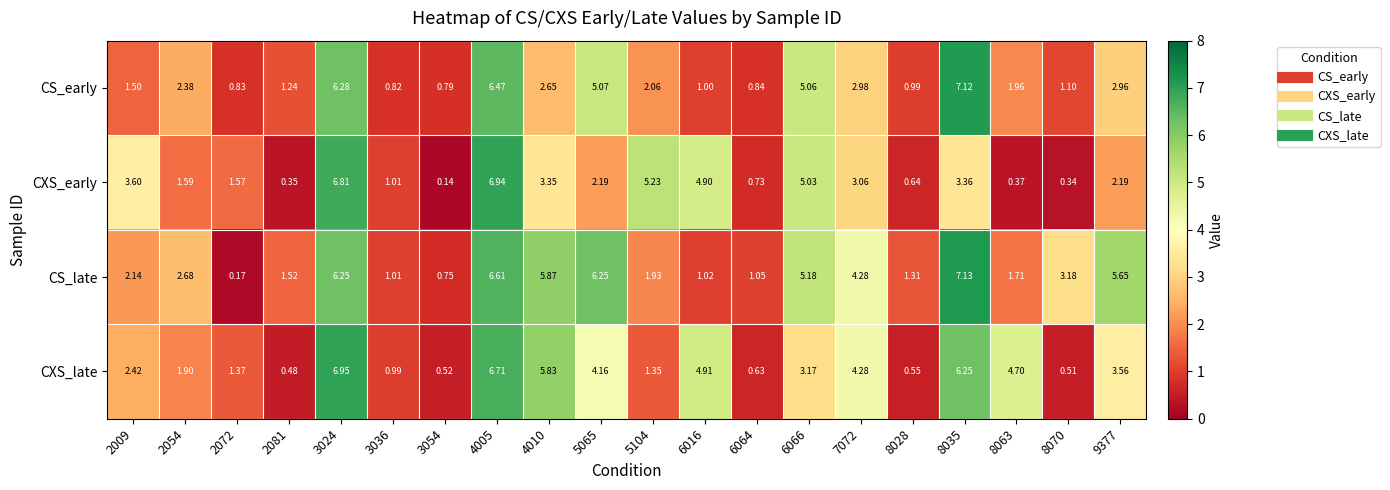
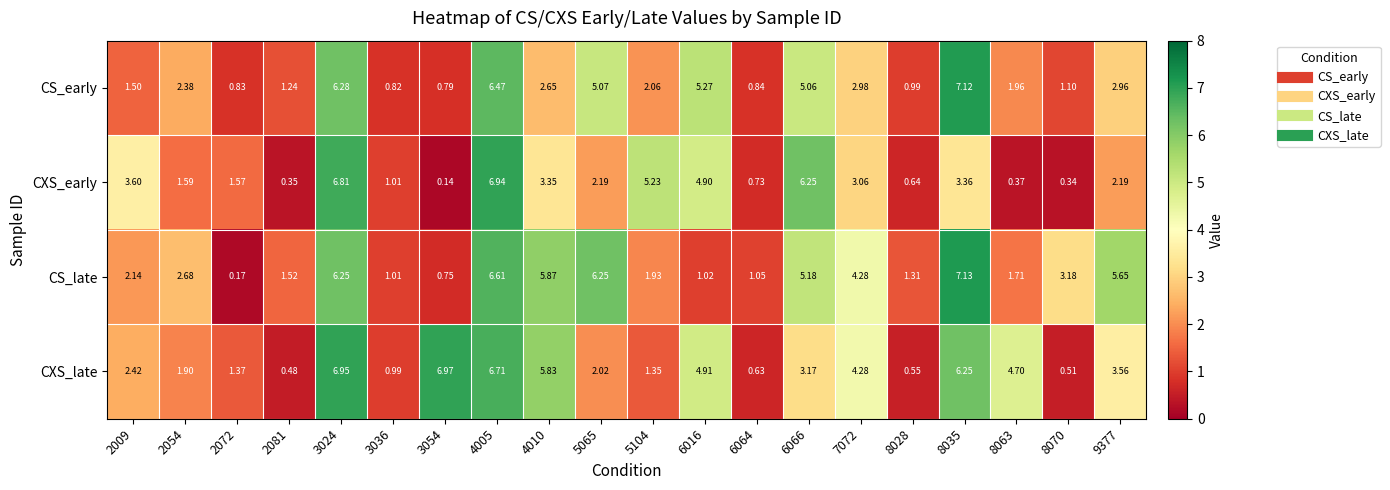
CS_early, 6016: 1.00 -> 5.27
CXS_early, 6066: 5.03 -> 6.25
CXS_late, 3054: 0.52 -> 6.97
CXS_late, 5065: 4.16 -> 2.02
